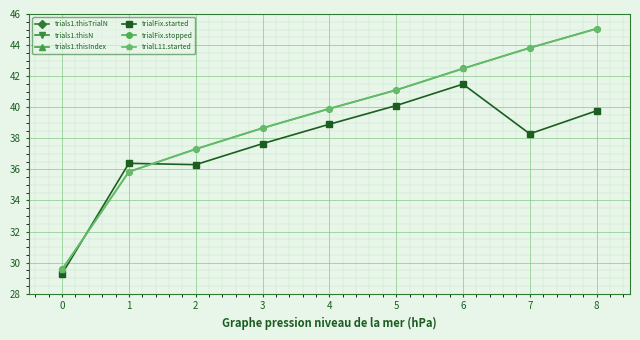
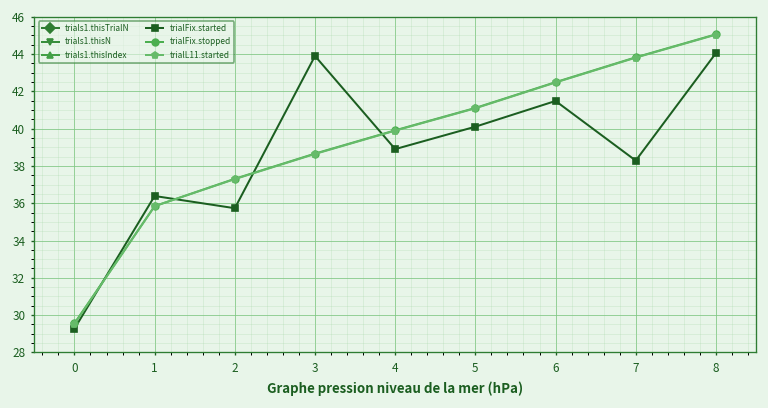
trialFix.started, 2: 36.3 -> 35.7
trialFix.started, 3: 37.7 -> 43.9
trialFix.started, 8: 39.8 -> 44.1
